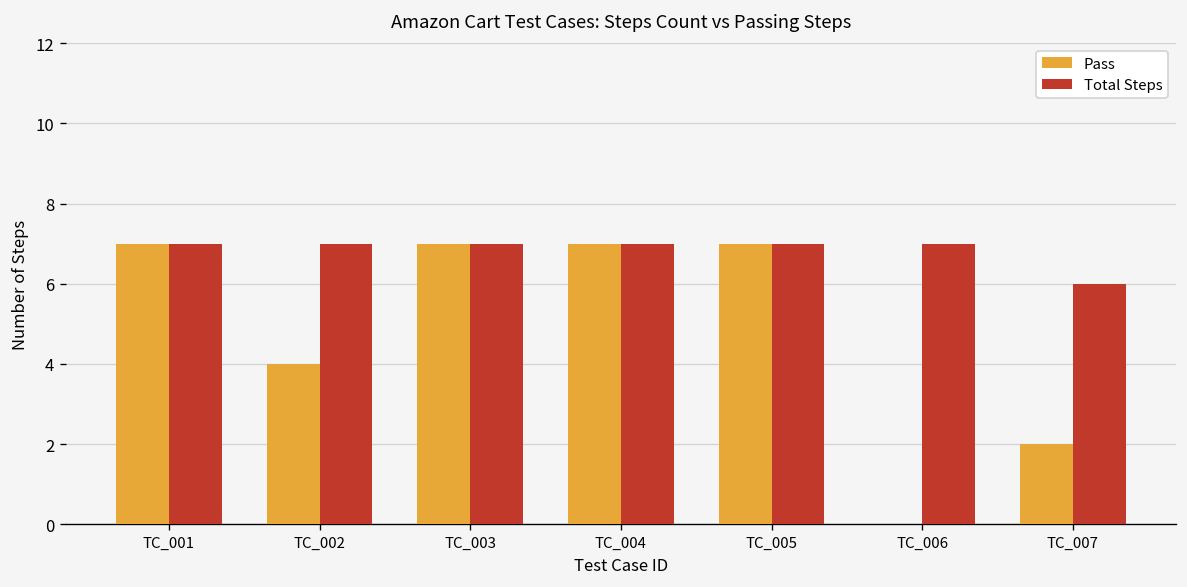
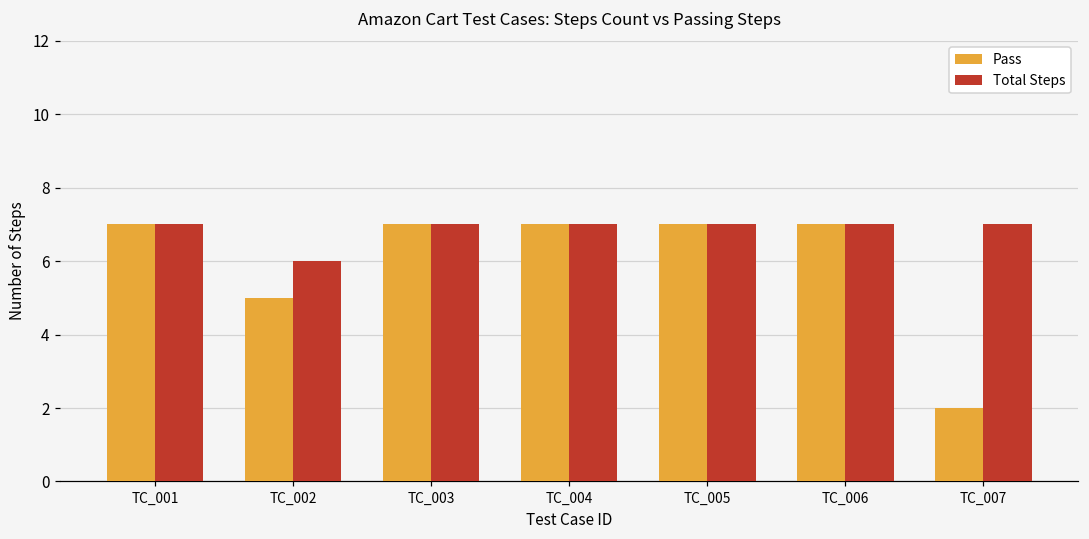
Pass, TC_002: 4 -> 5
Total Steps, TC_002: 7 -> 6
Pass, TC_006: 0 -> 7
Total Steps, TC_007: 6 -> 7
